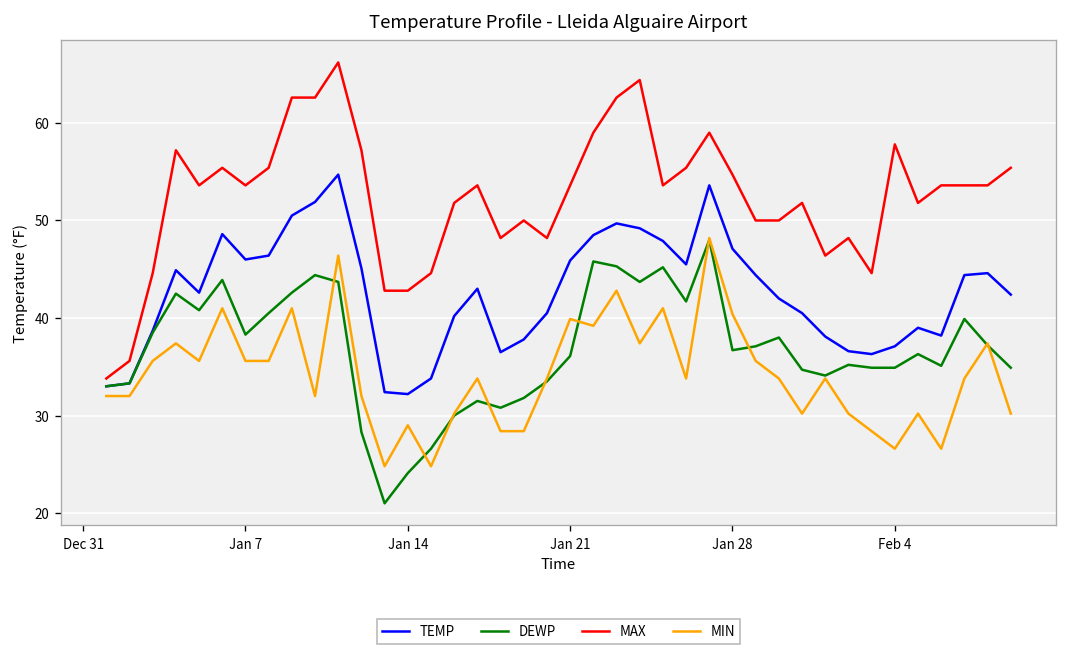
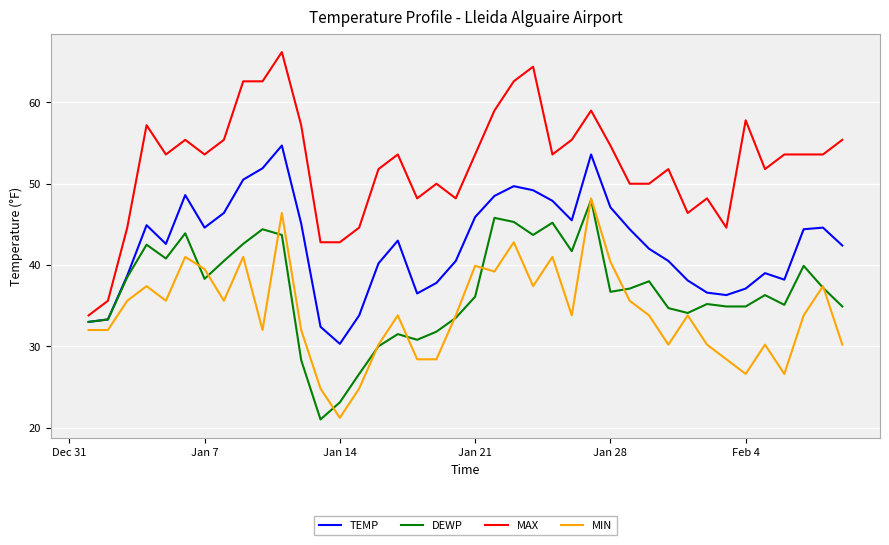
TEMP, Jan 7: 46 -> 45
MIN, Jan 7: 36 -> 40
TEMP, Jan 14: 32 -> 30
DEWP, Jan 14: 24 -> 23
MIN, Jan 14: 29 -> 21
